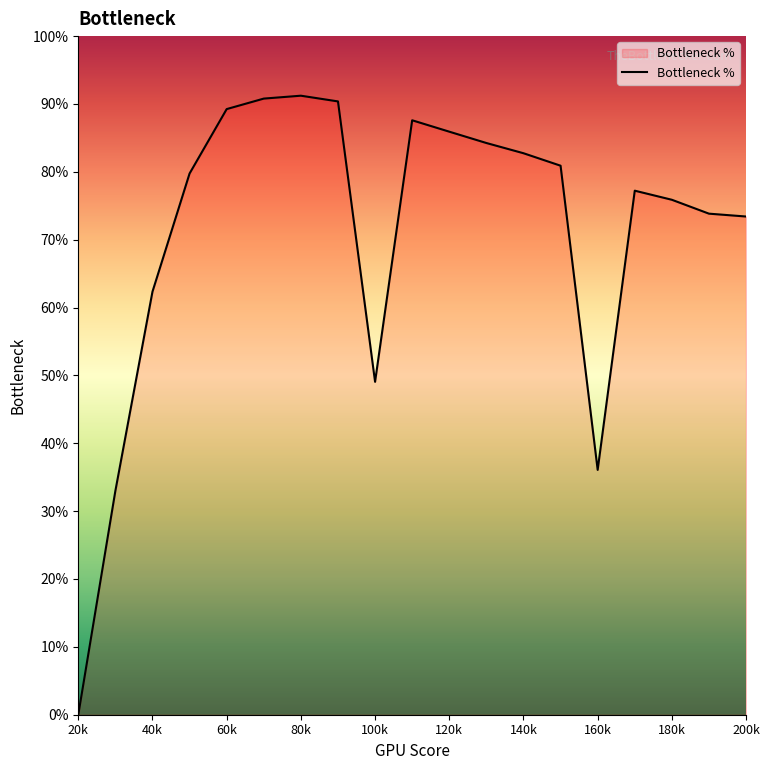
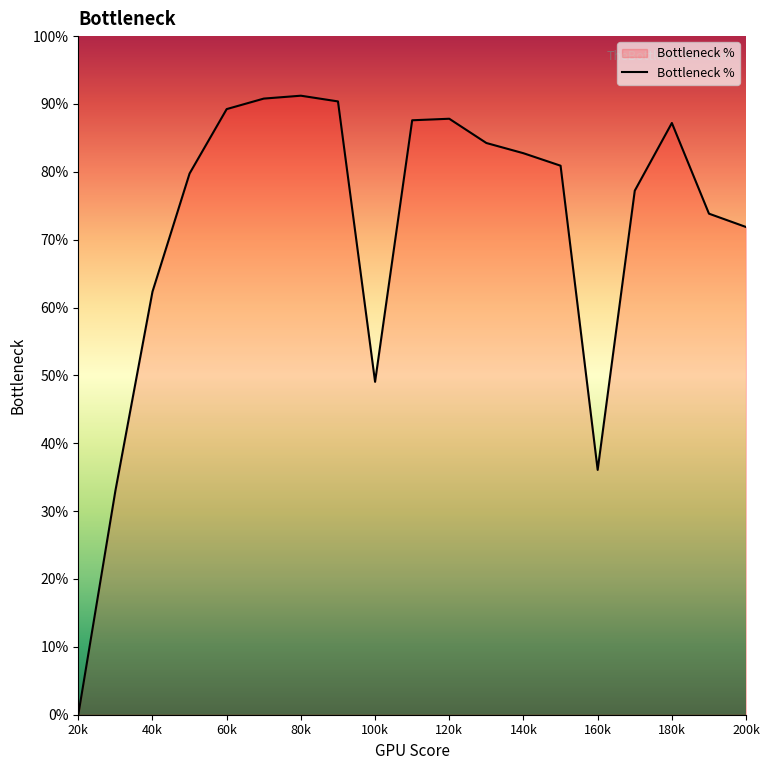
120k: 86% -> 88%
180k: 76% -> 87%
200k: 73% -> 72%
